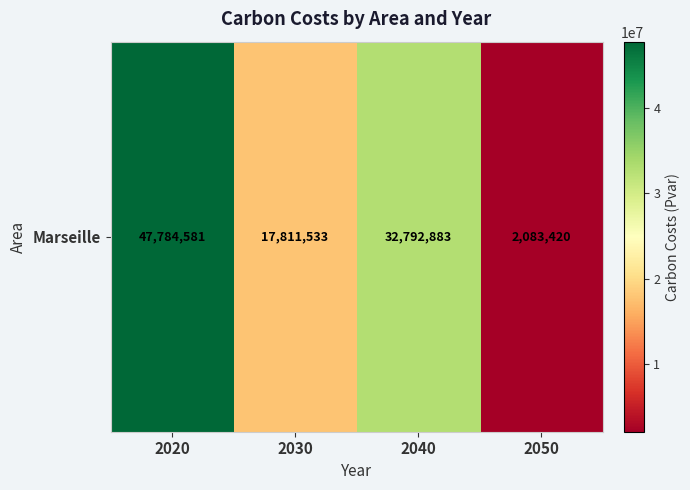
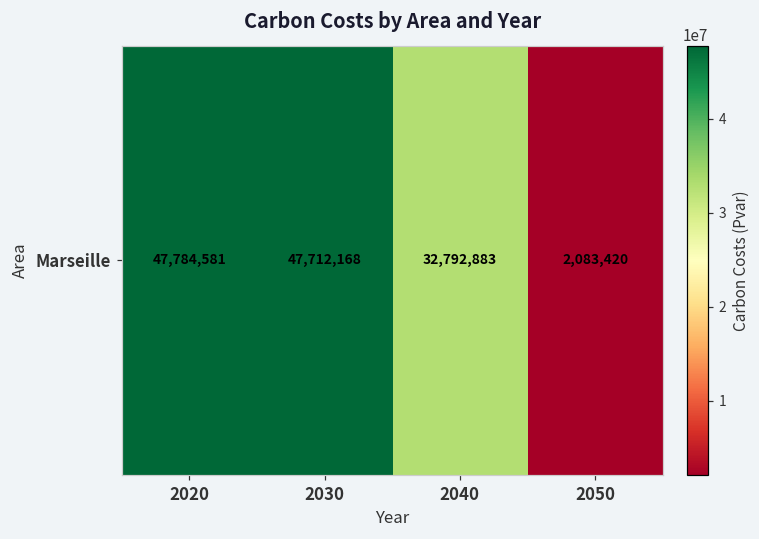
Marseille, 2030: 17,811,533 -> 47,712,168
